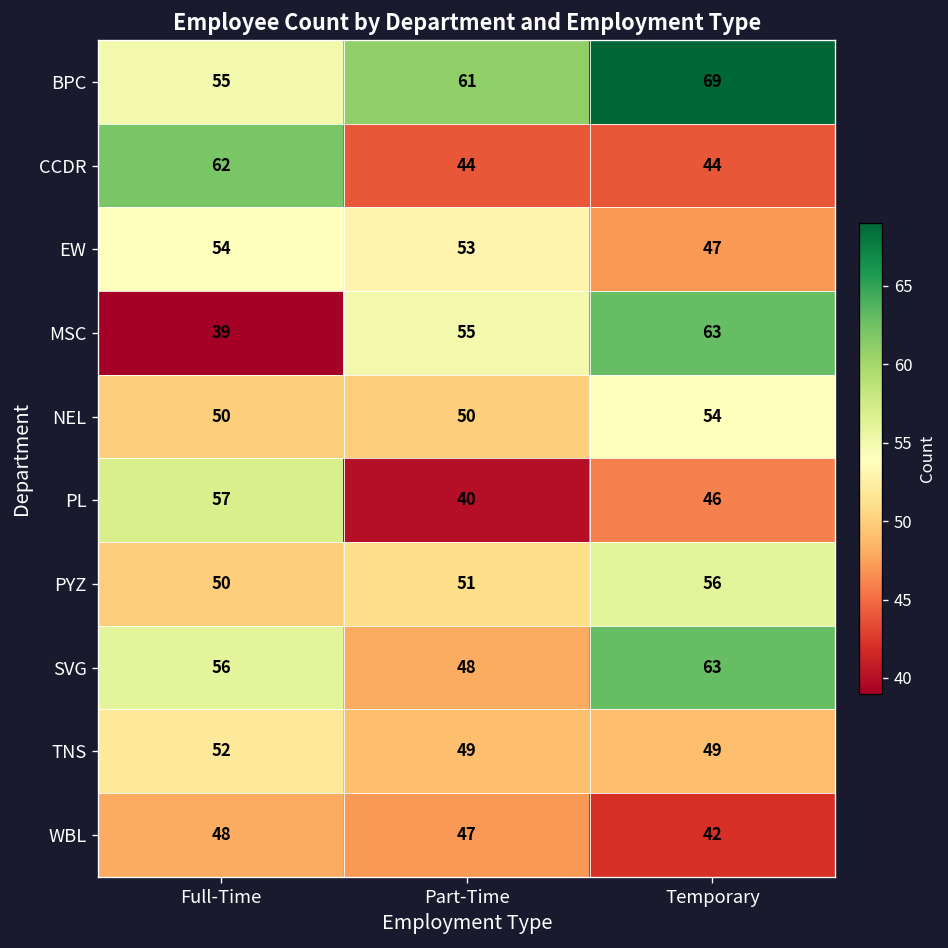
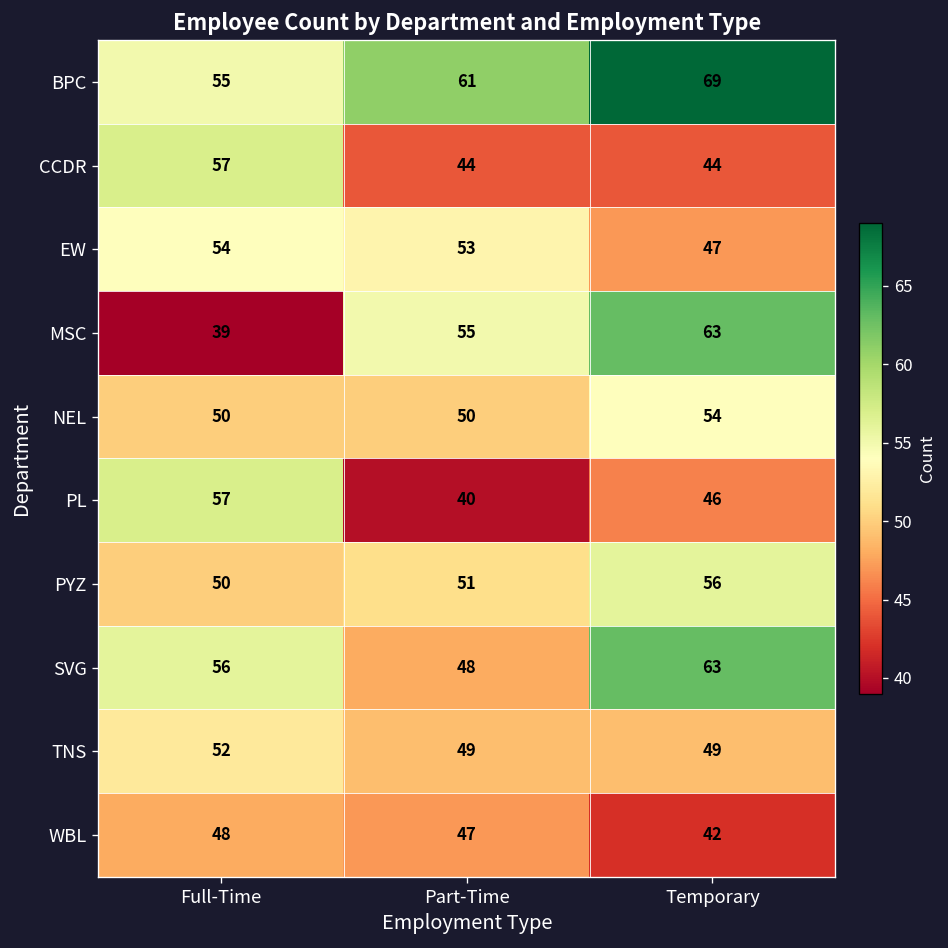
CCDR, Full-Time: 62 -> 57
